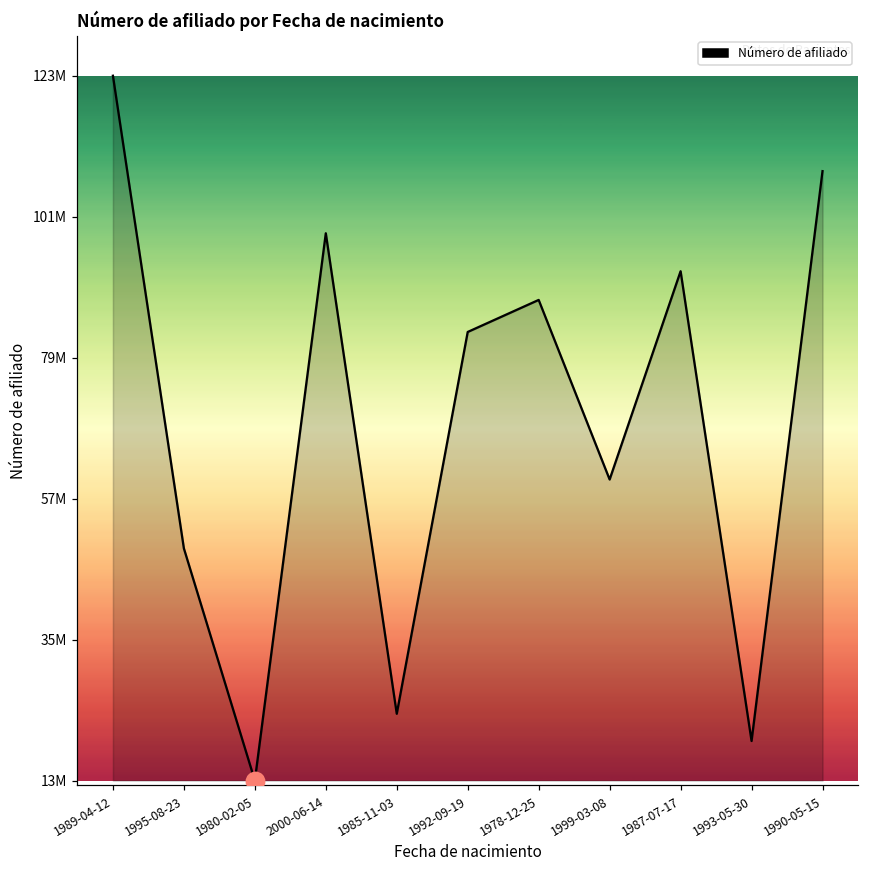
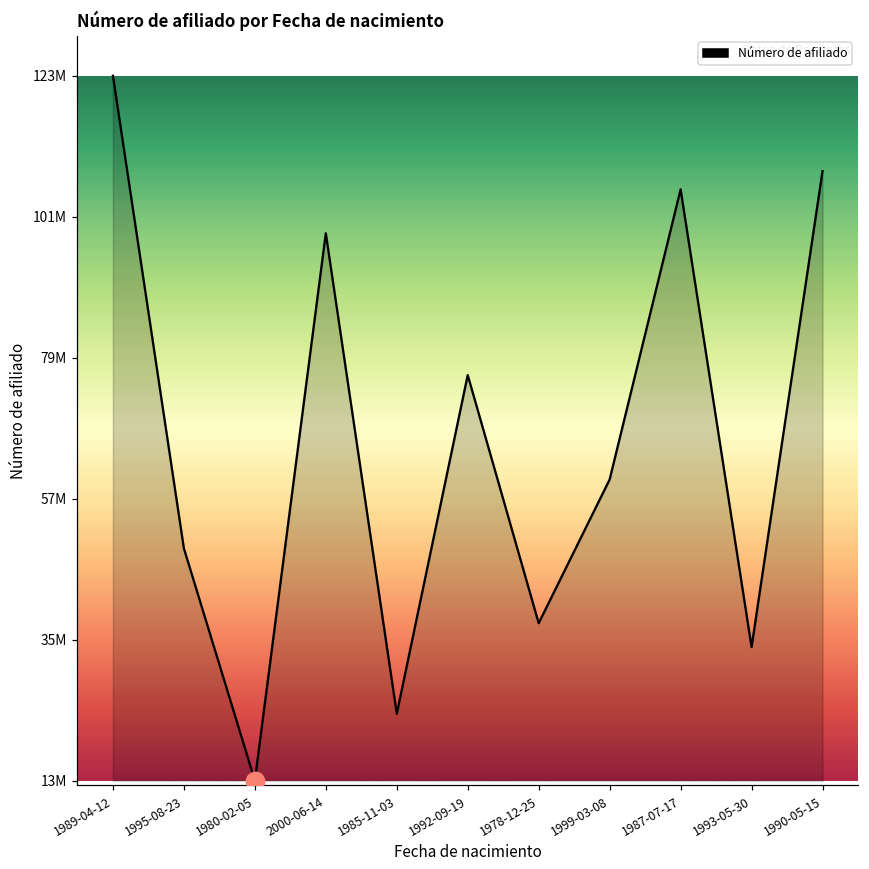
Número de afiliado, 1992-09-19: 83000000 -> 77000000
Número de afiliado, 1978-12-25: 88000000 -> 38000000
Número de afiliado, 1987-07-17: 93000000 -> 106000000
Número de afiliado, 1993-05-30: 19000000 -> 34000000
